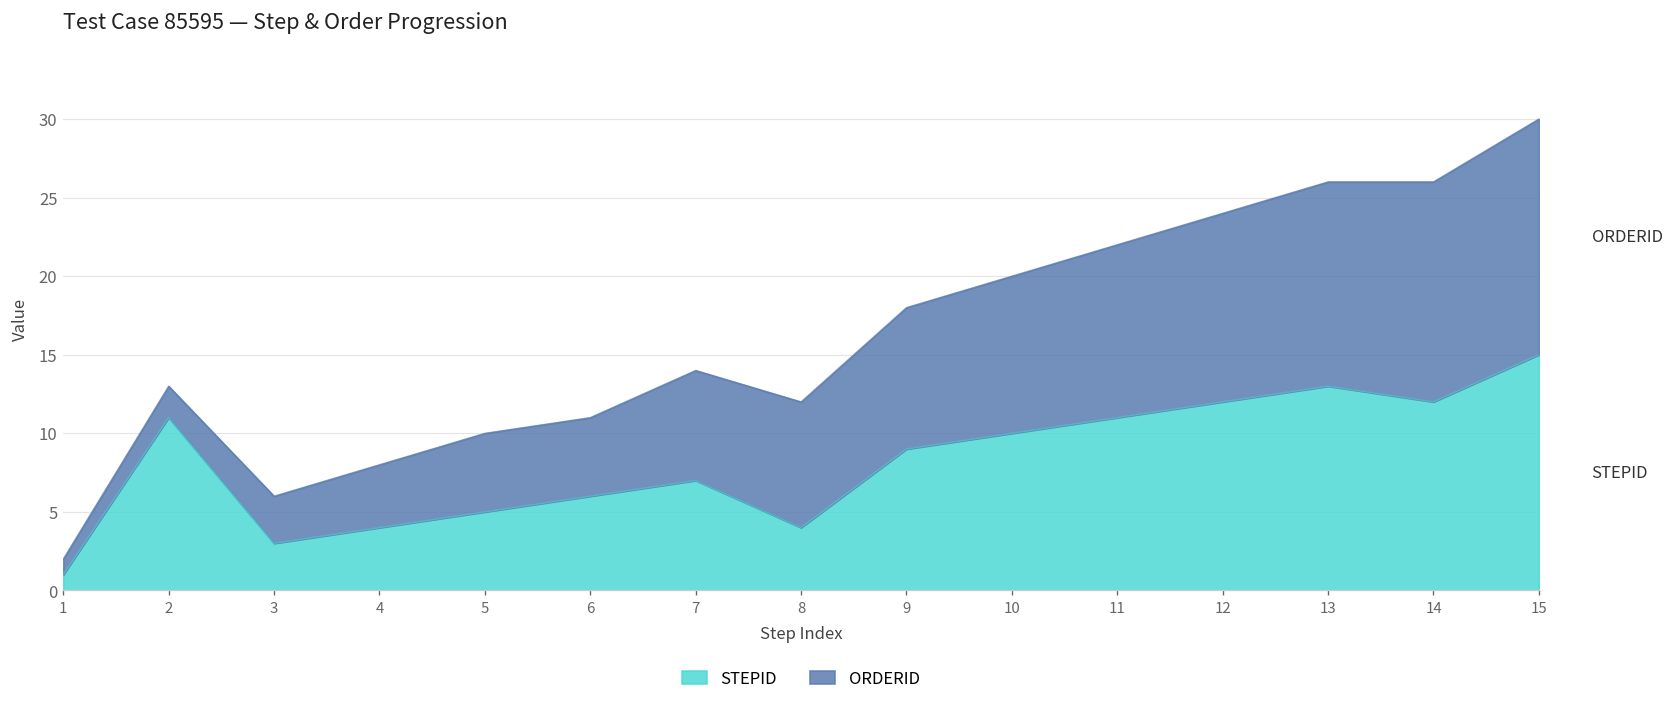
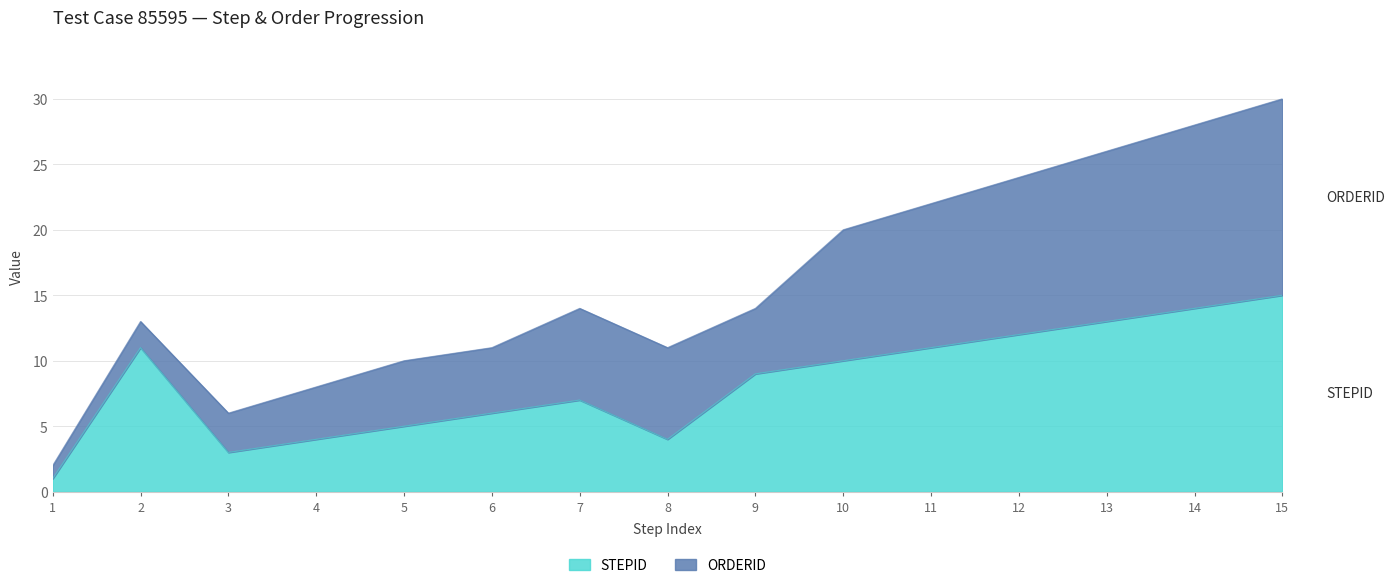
ORDERID, 8: 8 -> 7
ORDERID, 9: 9 -> 5
STEPID, 14: 12 -> 14
